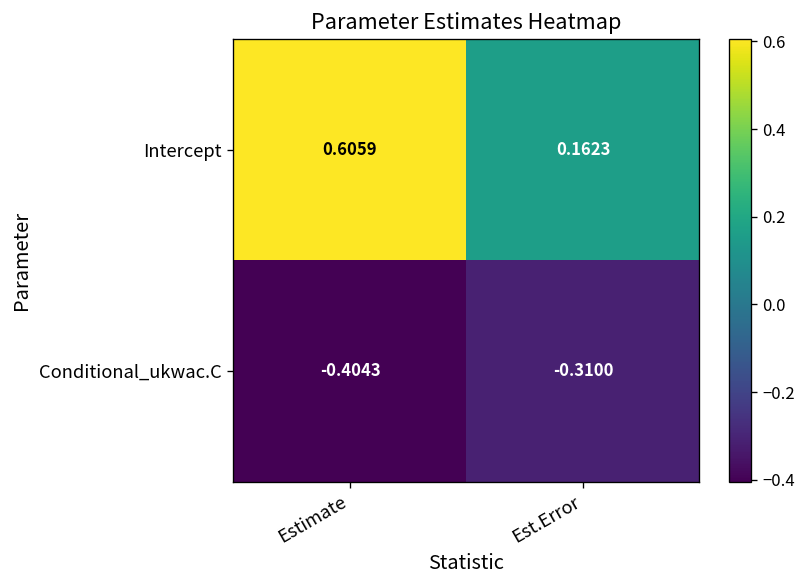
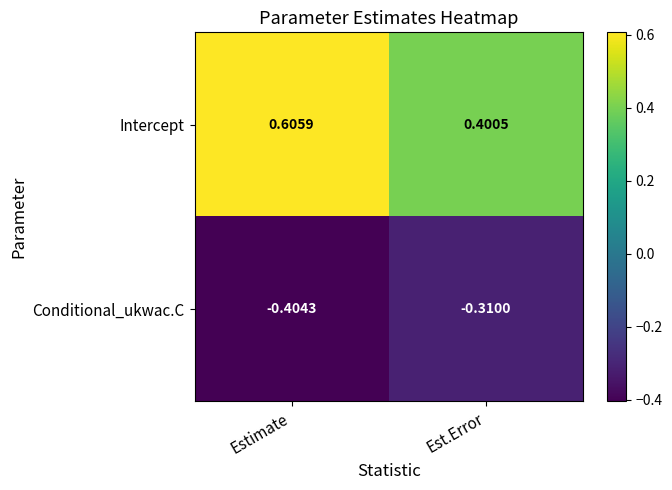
Intercept, Est.Error: 0.1623 -> 0.4005
